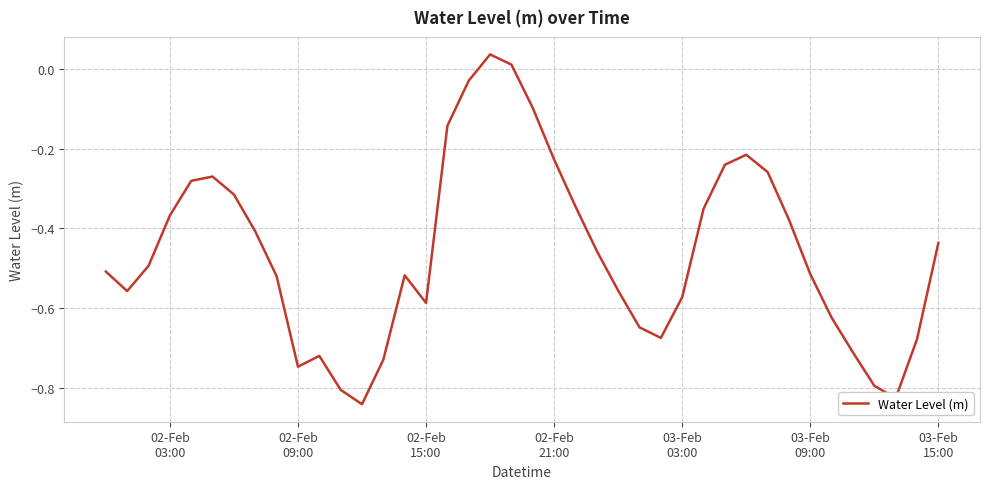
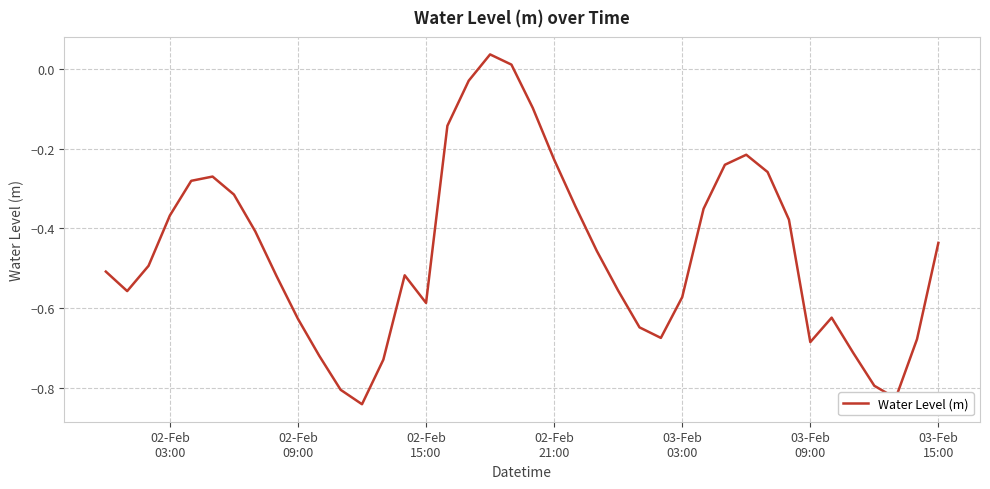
02-Feb 09:00: -0.75 -> -0.63
03-Feb 09:00: -0.51 -> -0.68
